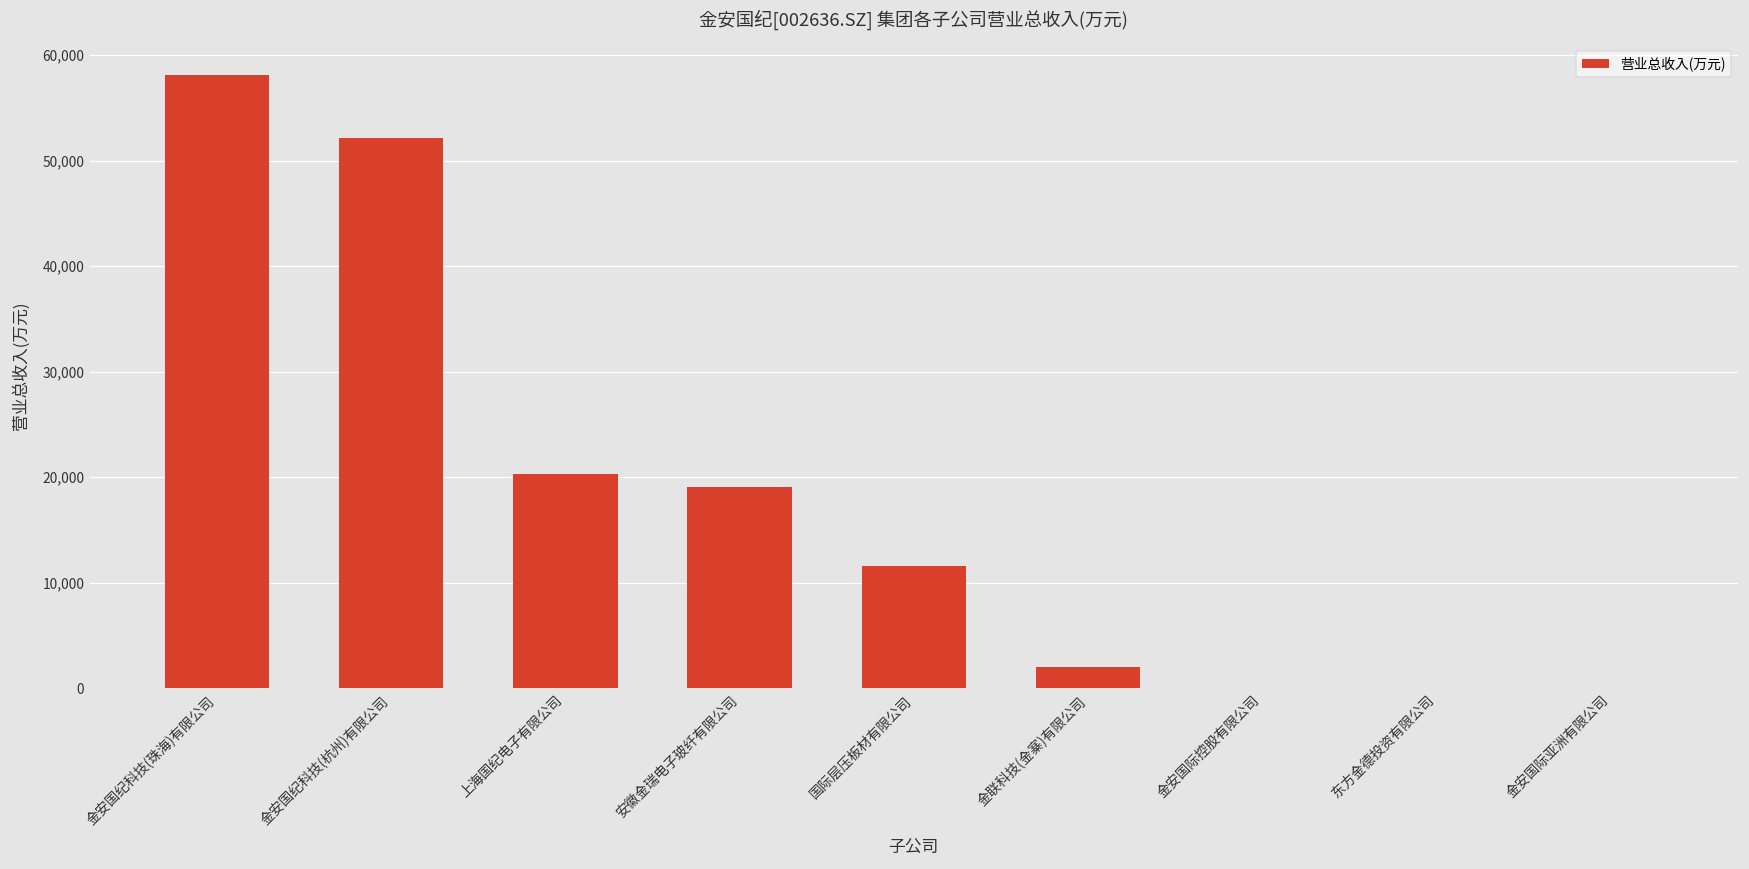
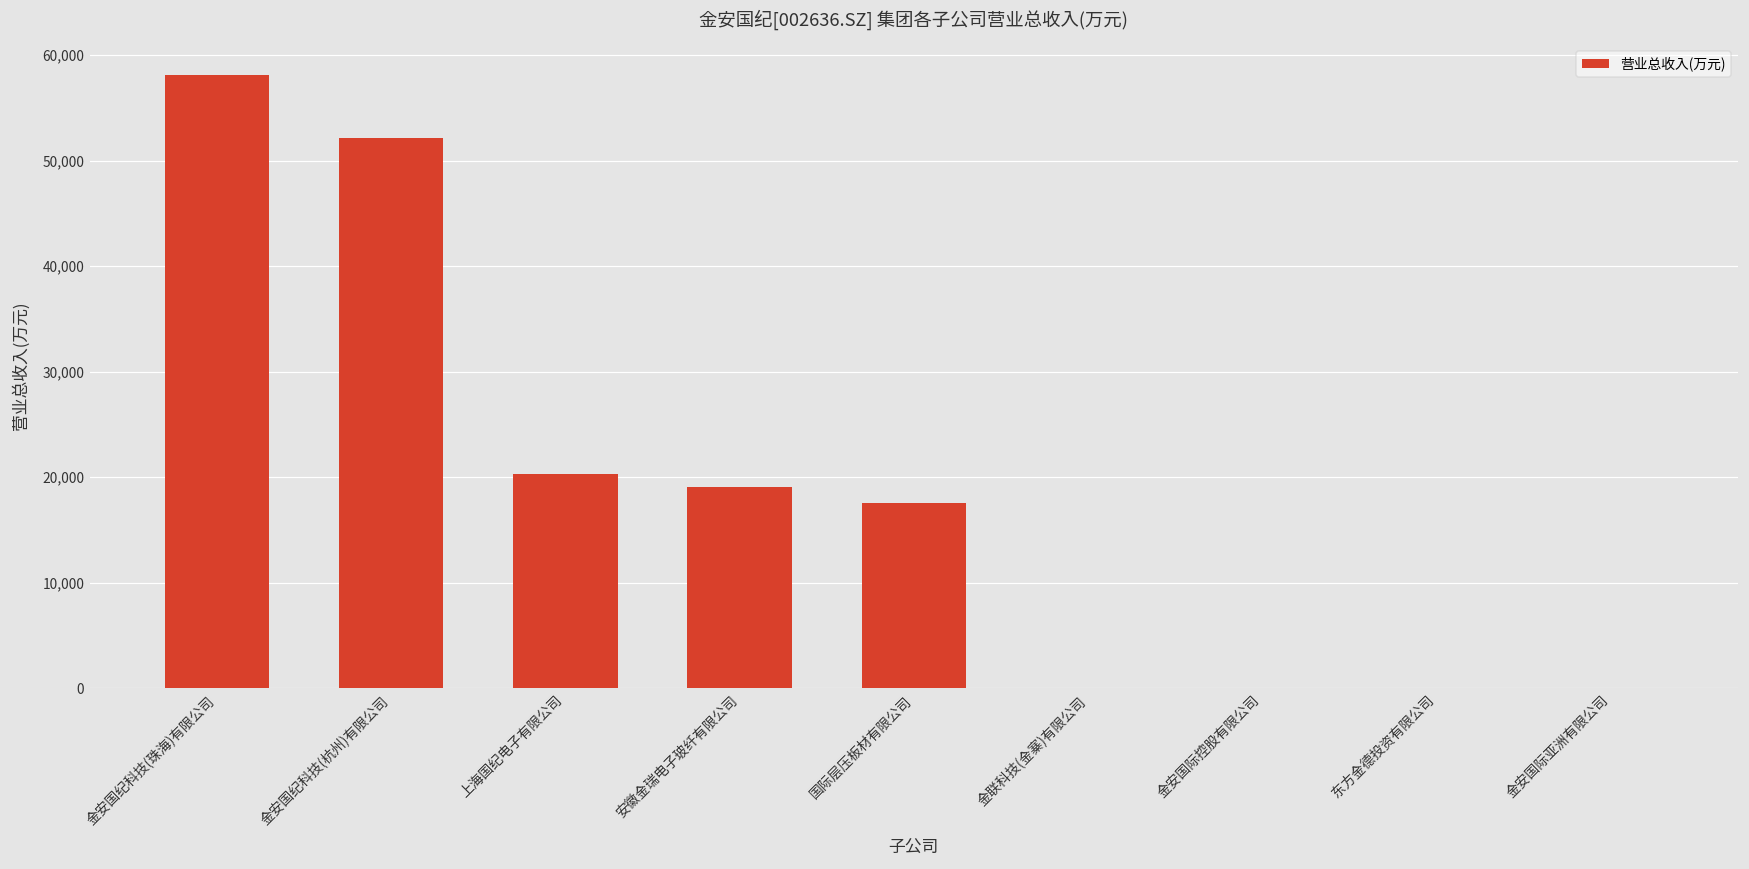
国际层压板材有限公司: 12,000 -> 18,000
金联科技(金寨)有限公司: 2,000 -> 0
